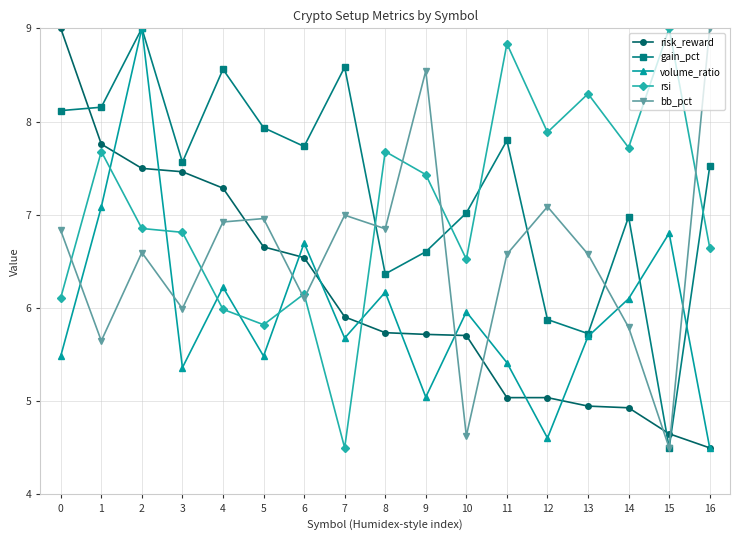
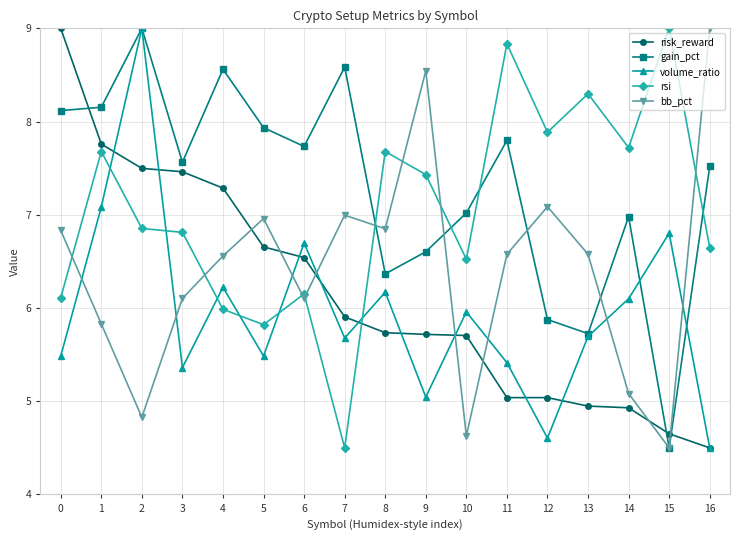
bb_pct, 1: 5.6 -> 5.8
bb_pct, 2: 6.6 -> 4.8
bb_pct, 3: 6.0 -> 6.1
bb_pct, 4: 6.9 -> 6.6
bb_pct, 14: 5.8 -> 5.1
